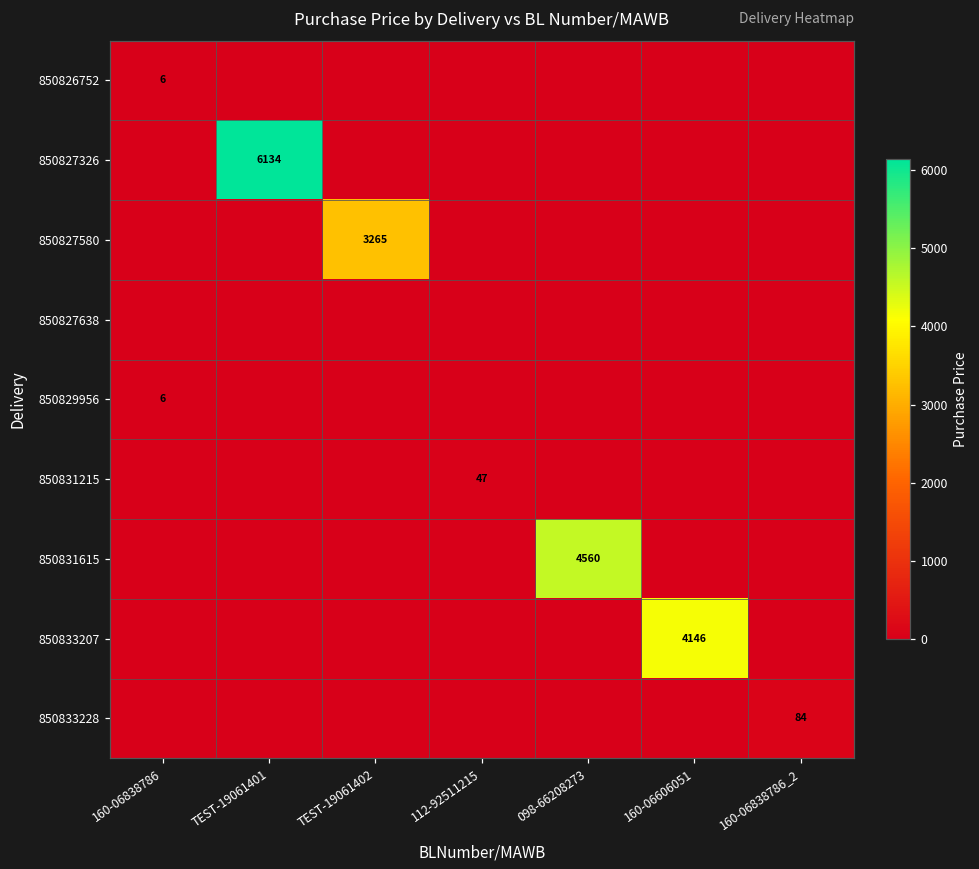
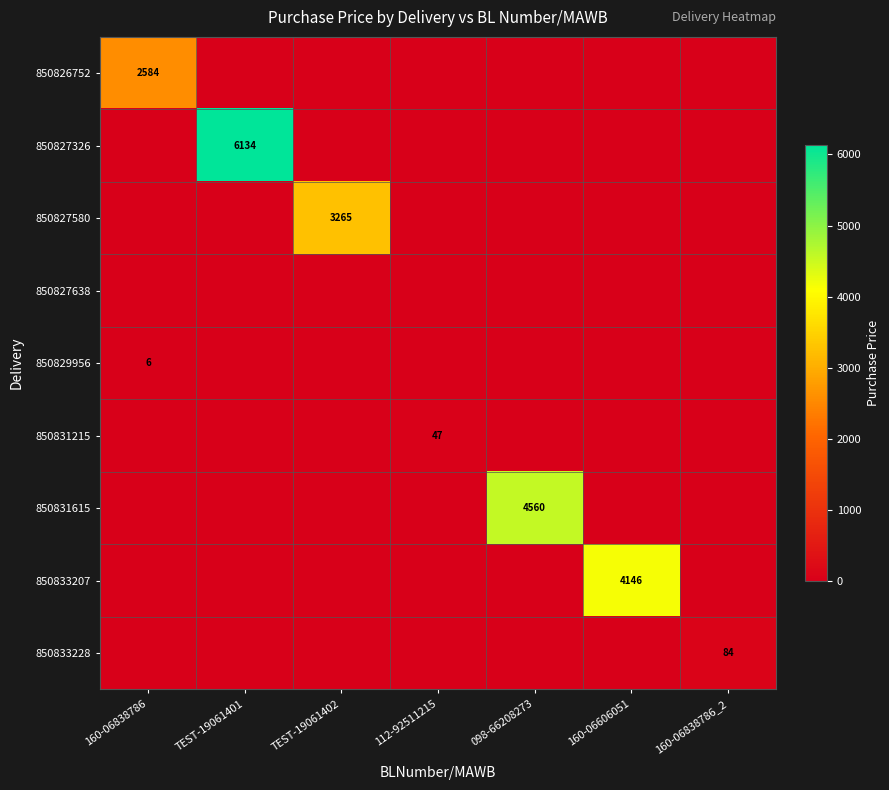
850826752, 160-06838786: 6 -> 2584
